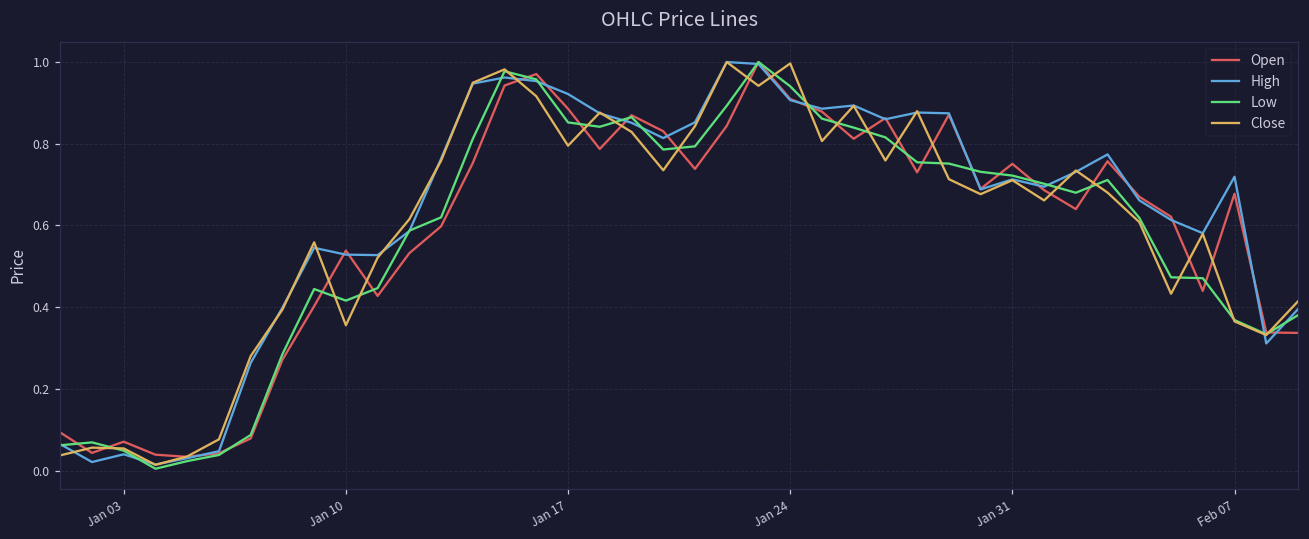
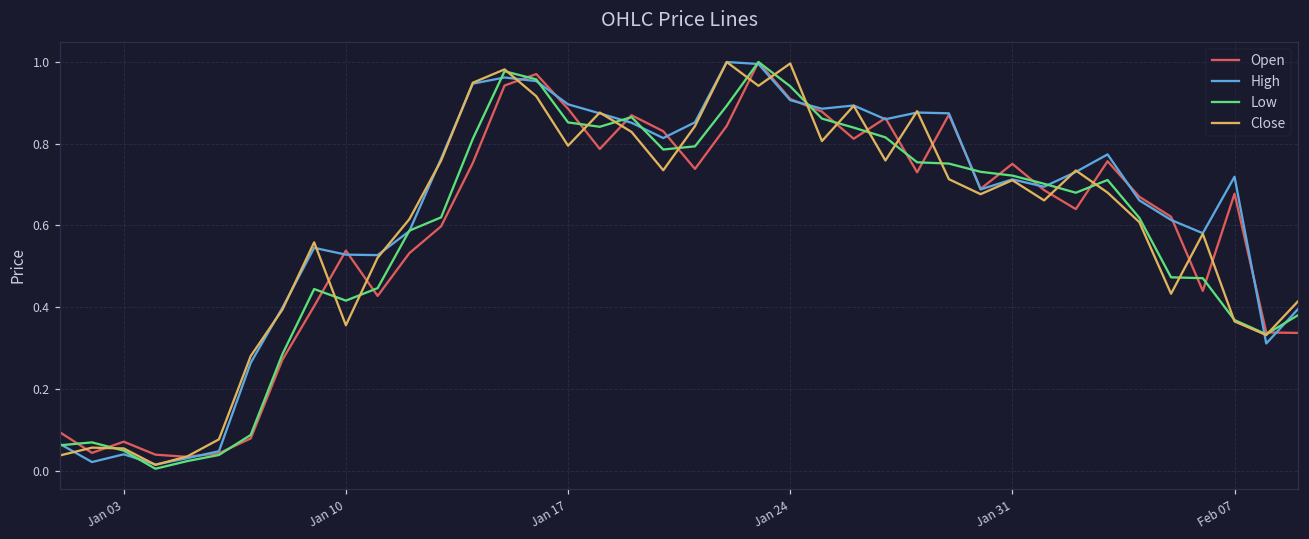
High, Jan 17: 0.92 -> 0.90
